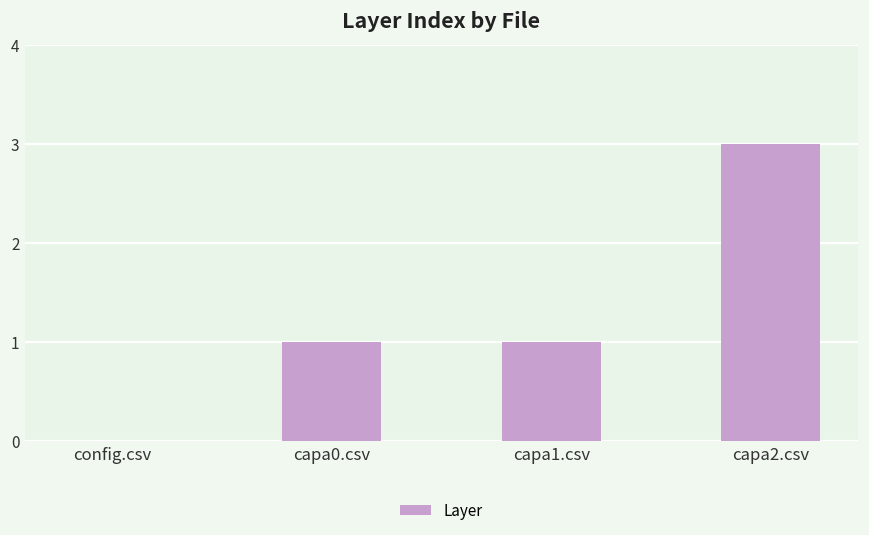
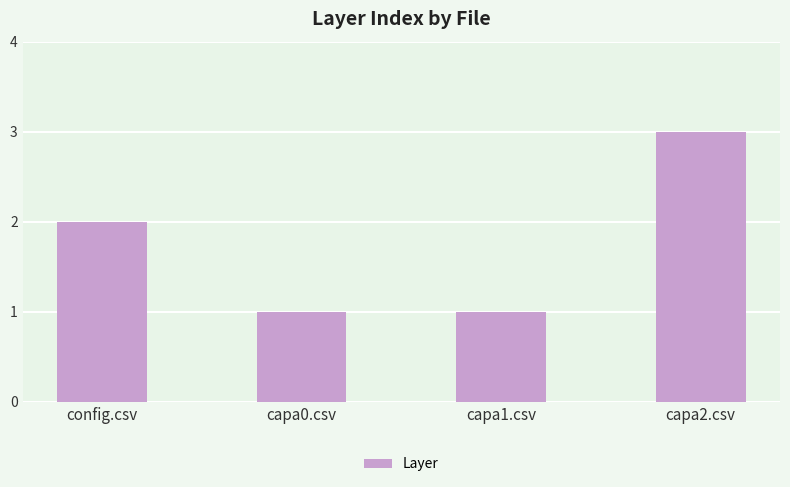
config.csv: 0 -> 2
